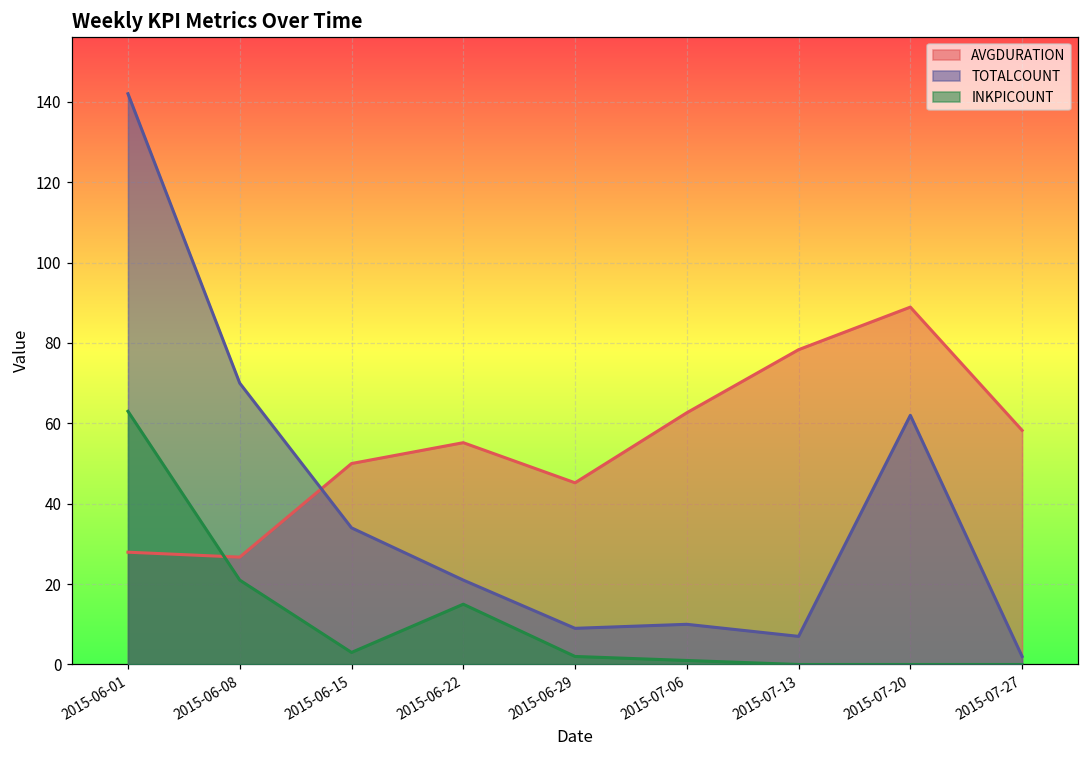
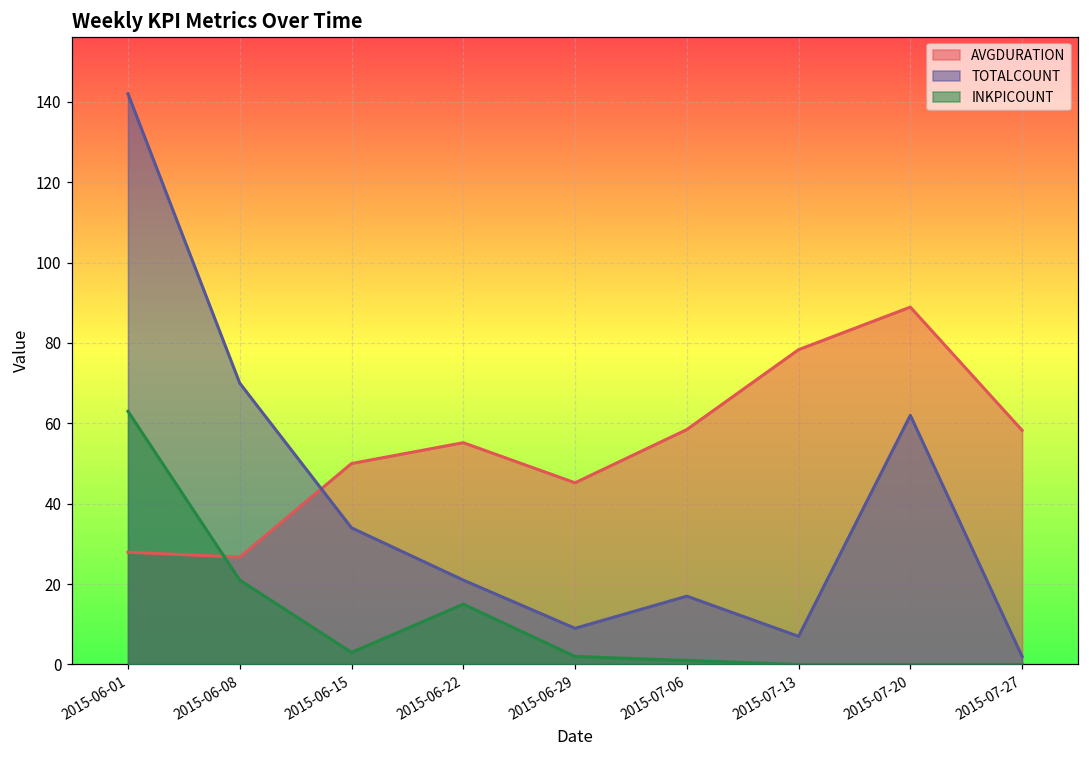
AVGDURATION, 2015-07-06: 63 -> 58
TOTALCOUNT, 2015-07-06: 10 -> 17
